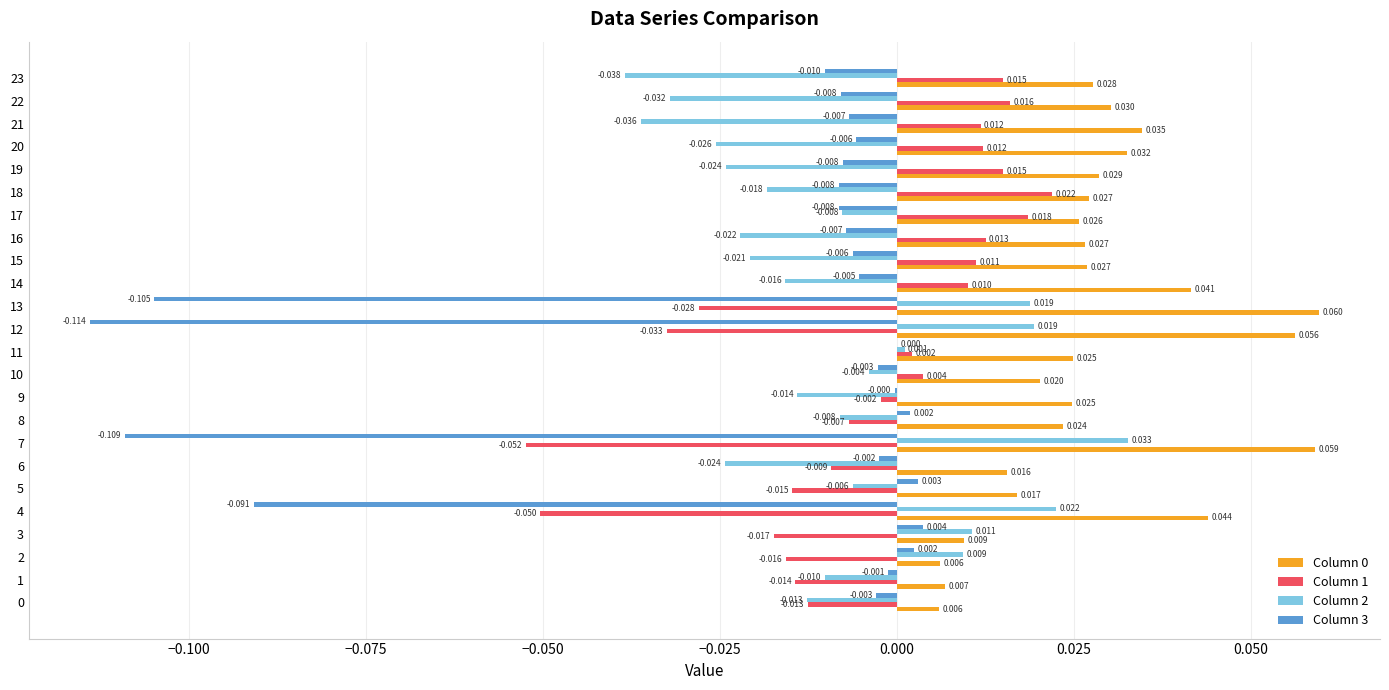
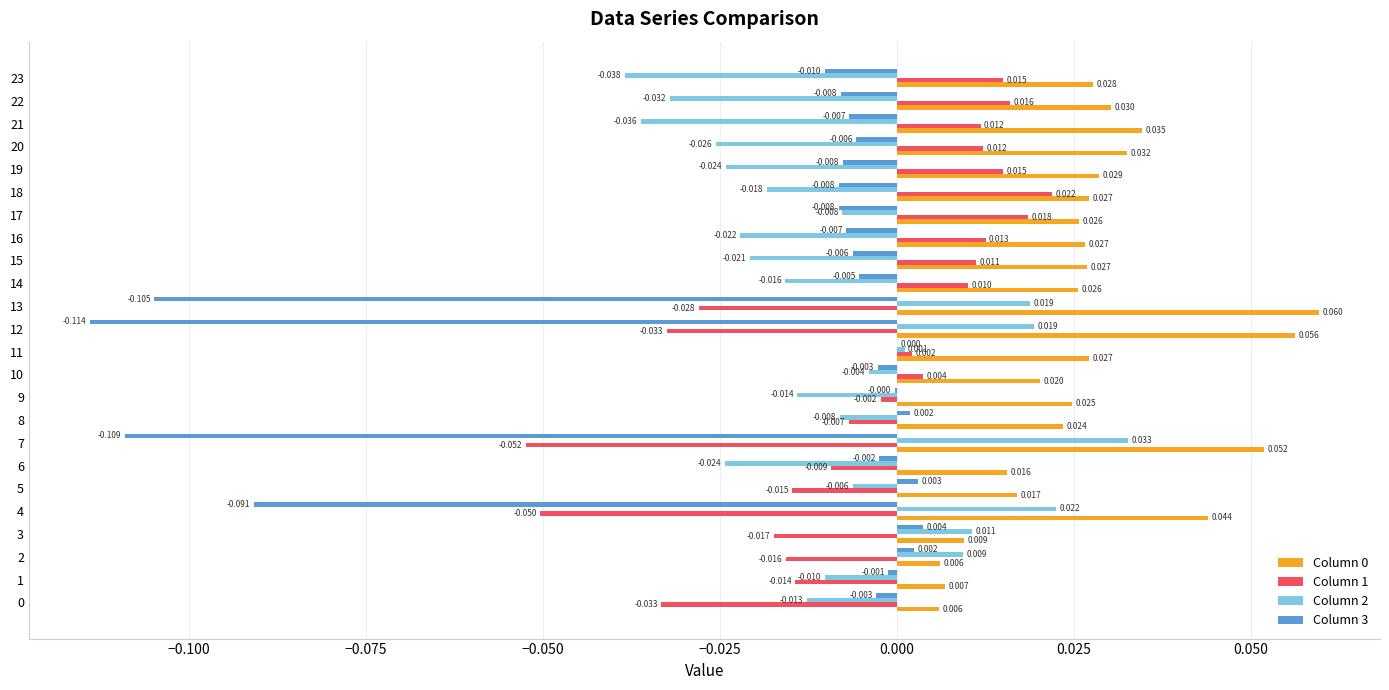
Column 0, 14: 0.041 -> 0.026
Column 0, 11: 0.025 -> 0.027
Column 0, 7: 0.059 -> 0.052
Column 1, 0: -0.013 -> -0.033
